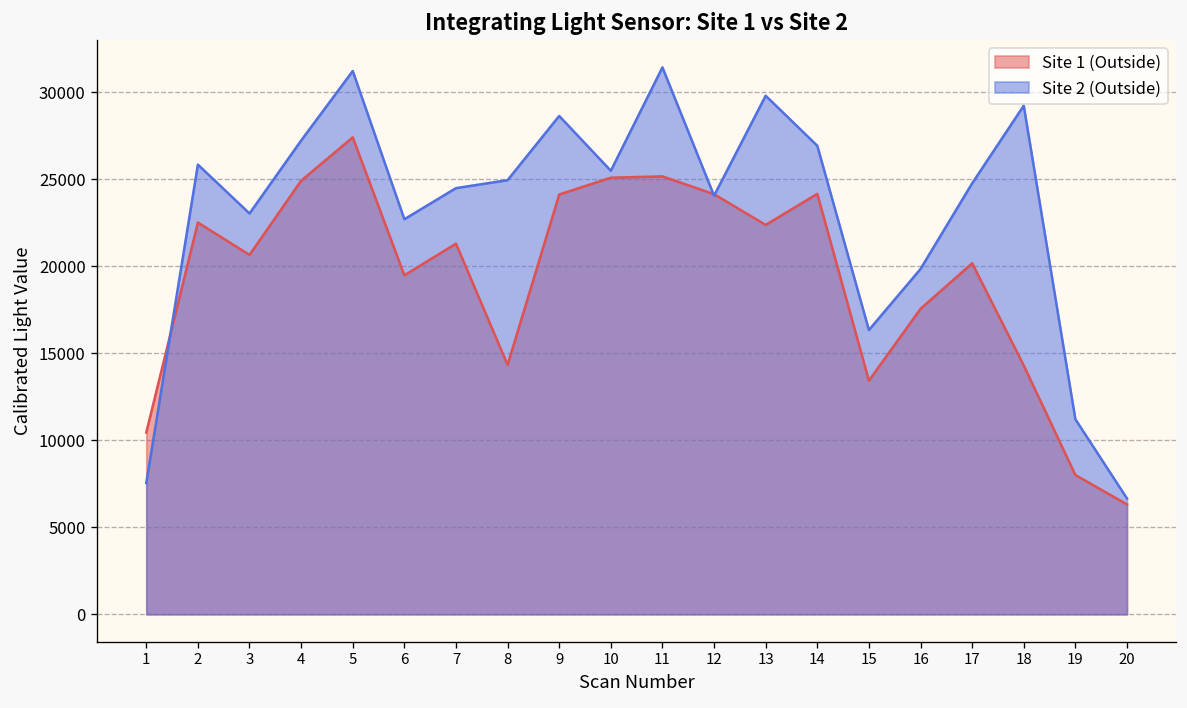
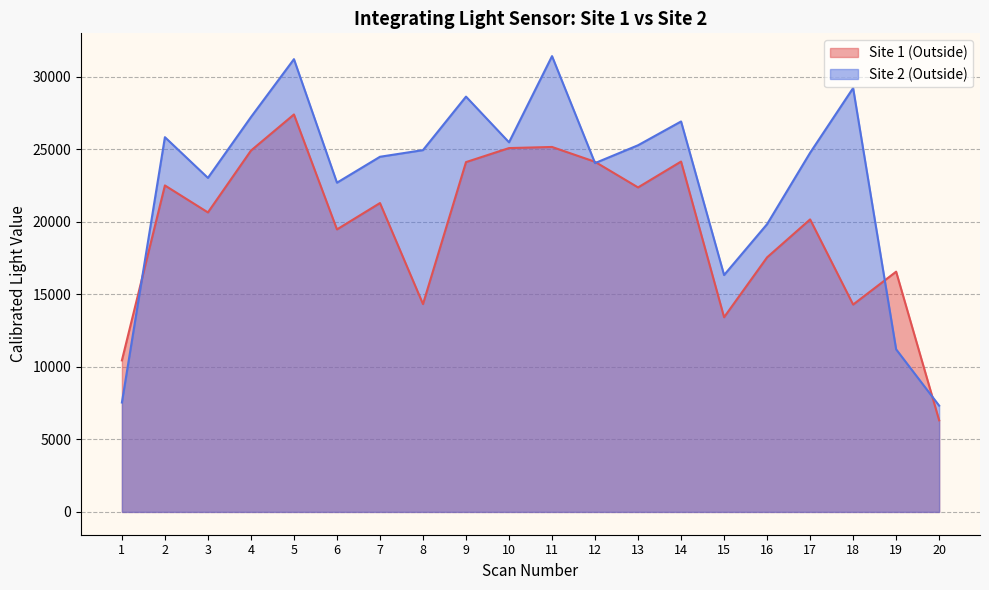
Site 2 (Outside), 13: 29800 -> 25300
Site 1 (Outside), 19: 8000 -> 16600
Site 2 (Outside), 20: 6700 -> 7300
